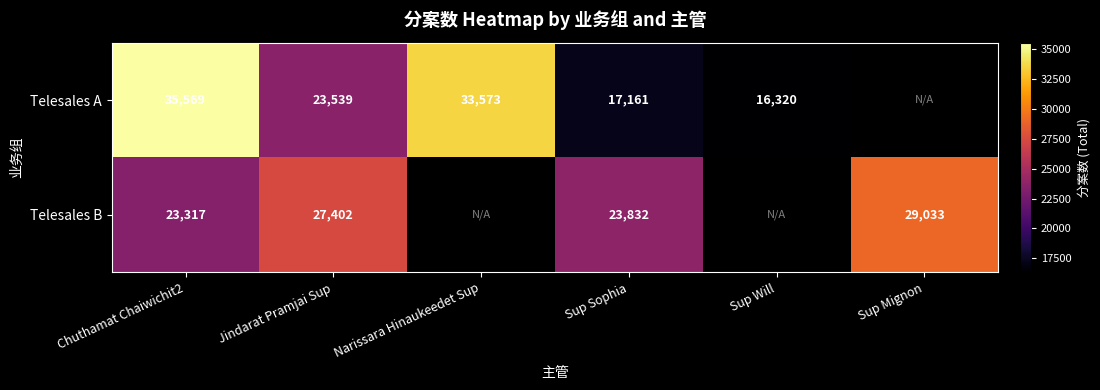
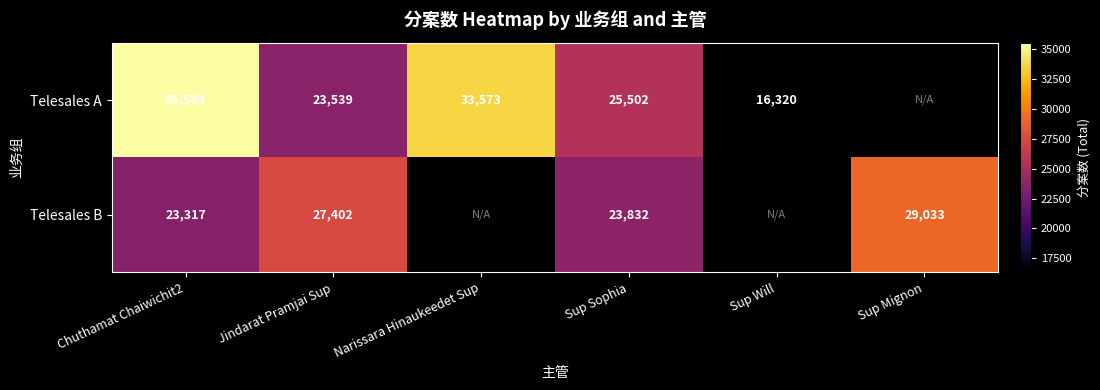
Telesales A, Sup Sophia: 17,161 -> 25,502
